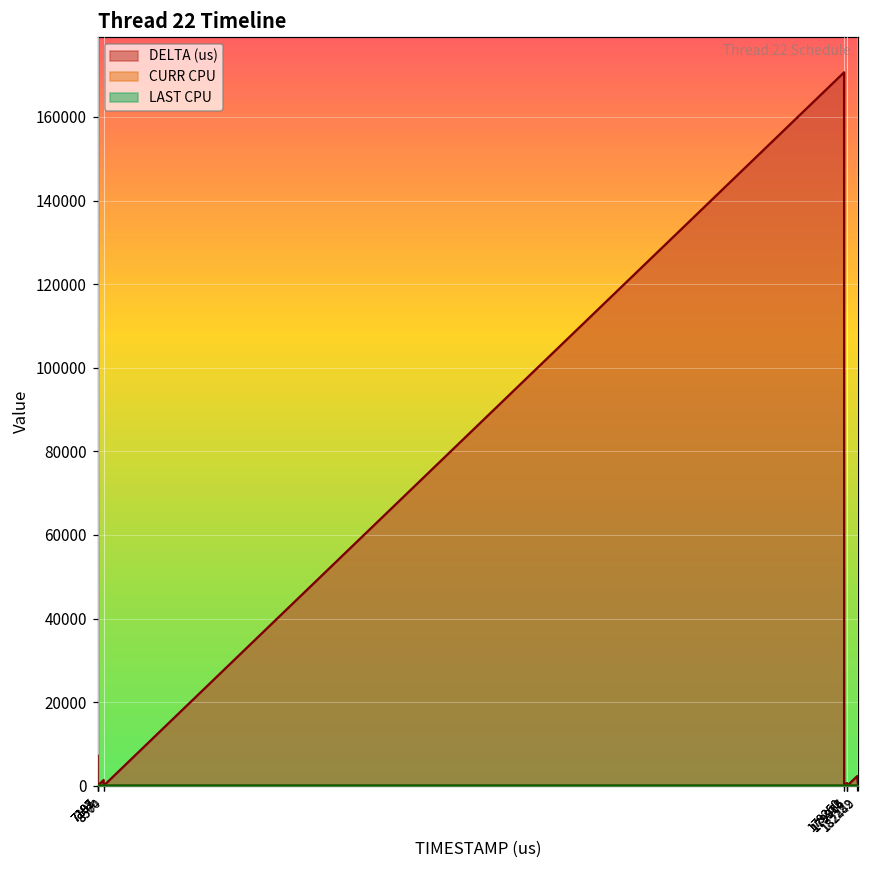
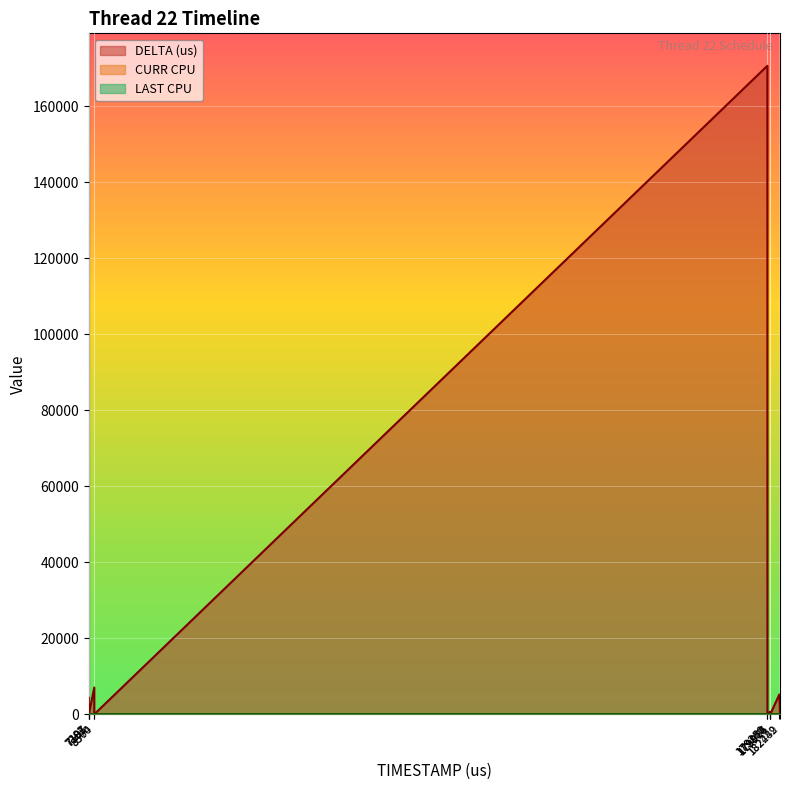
DELTA (us), 7181: 7000 -> 4000
DELTA (us), 8564: 1000 -> 7000
DELTA (us), 182282: 2000 -> 5000
